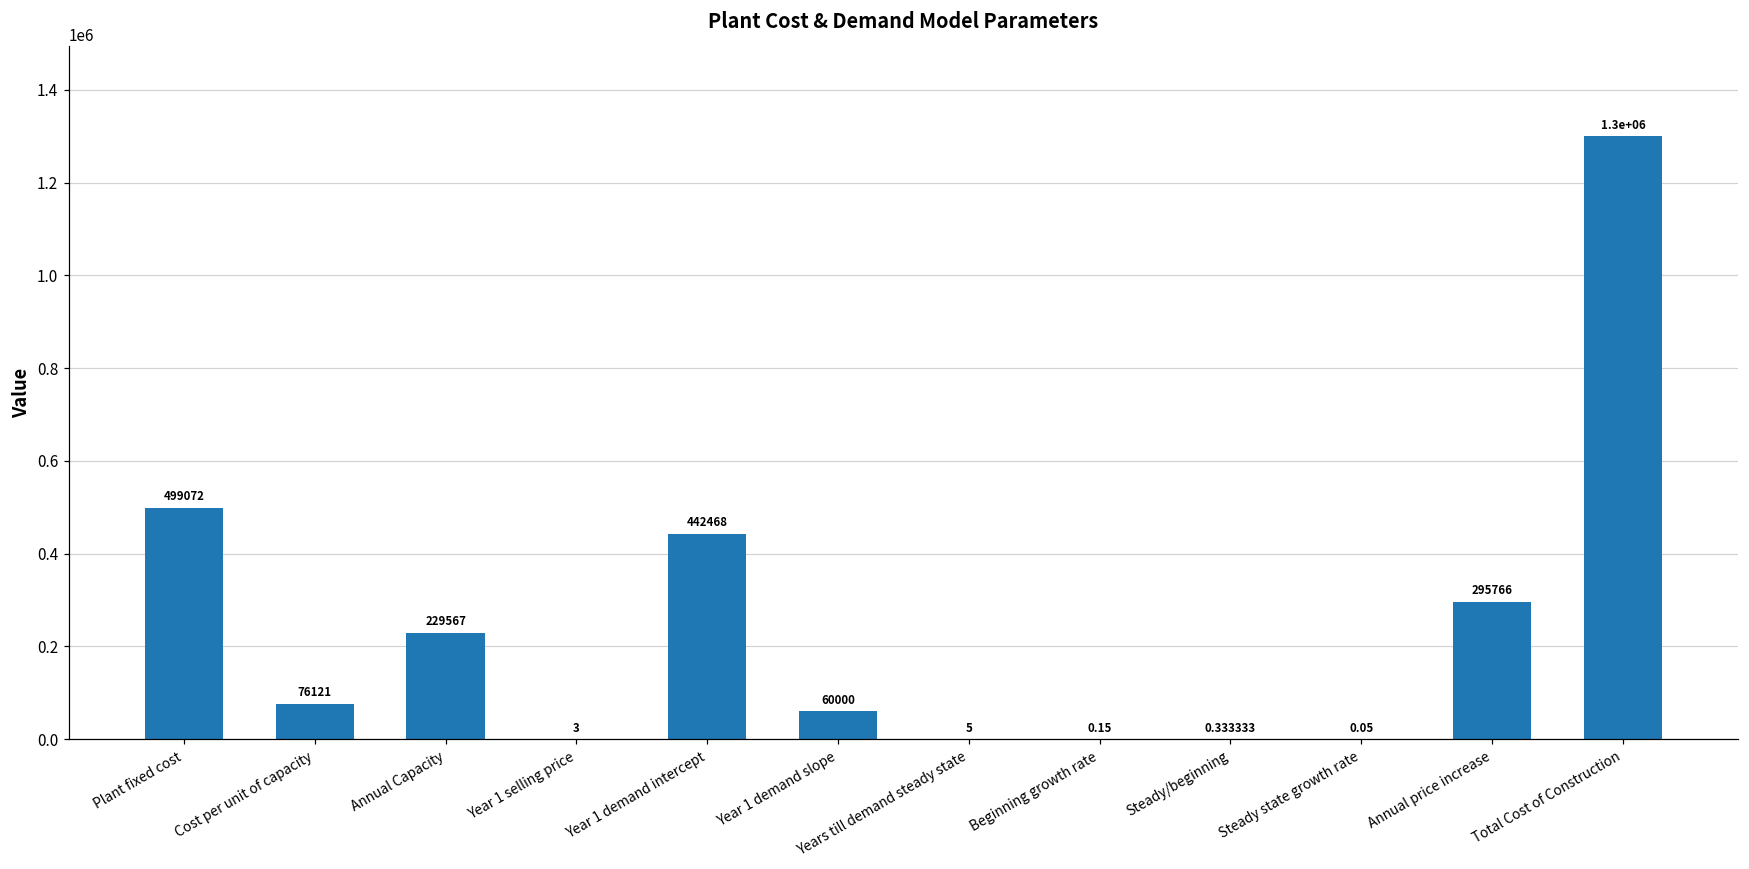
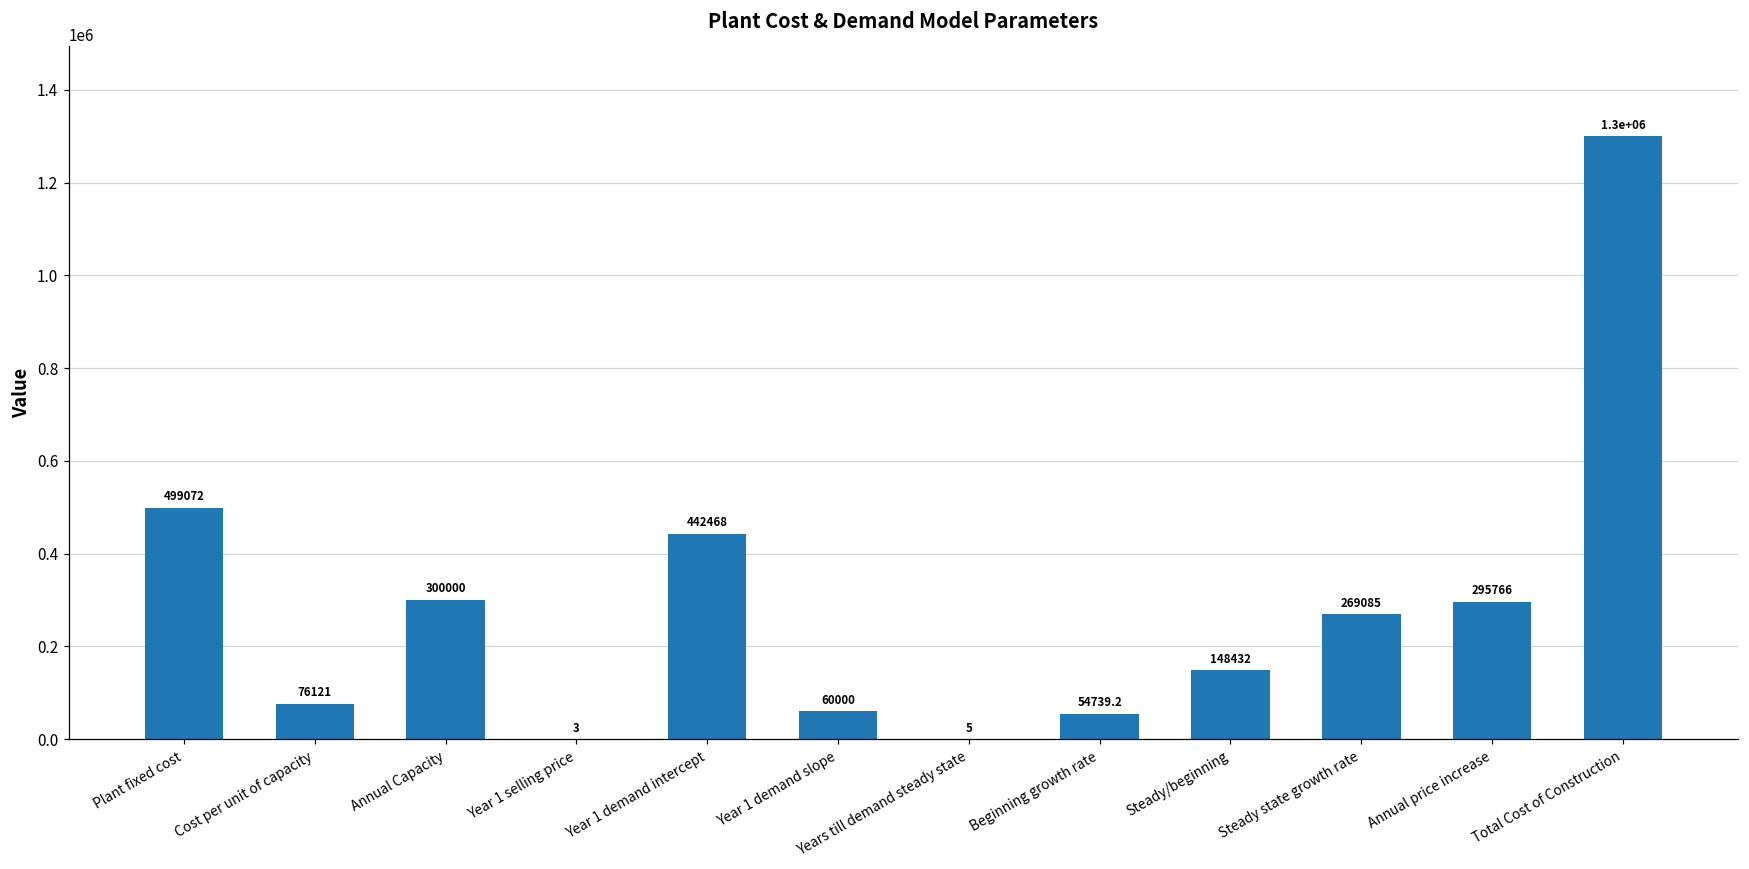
Annual Capacity: 229567 -> 300000
Beginning growth rate: 0.15 -> 54739.2
Steady/beginning: 0.333333 -> 148432
Steady state growth rate: 0.05 -> 269085
